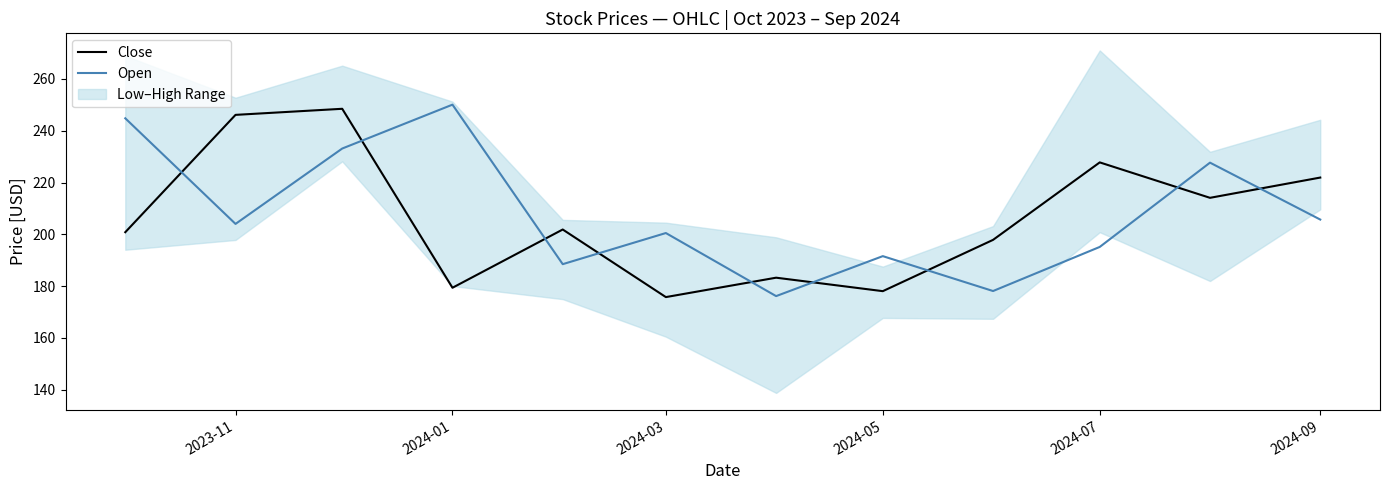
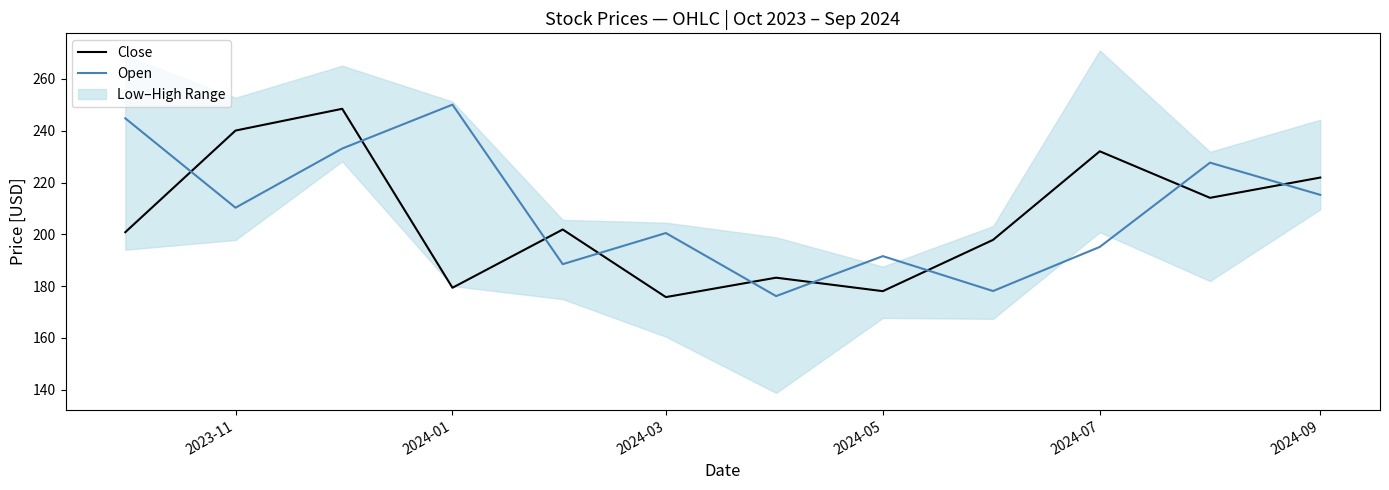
Close, 2023-11: 246 -> 240
Open, 2023-11: 204 -> 210
Close, 2024-07: 228 -> 232
Open, 2024-09: 206 -> 215
